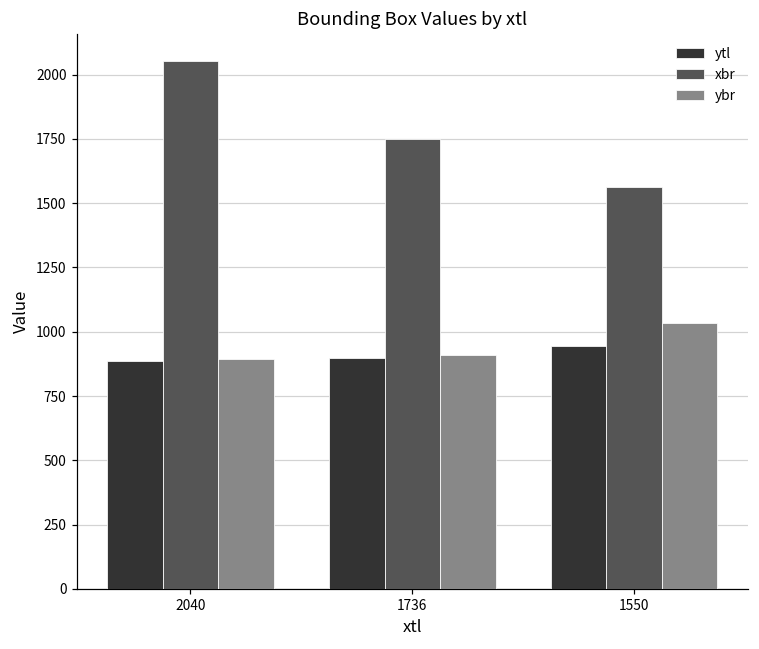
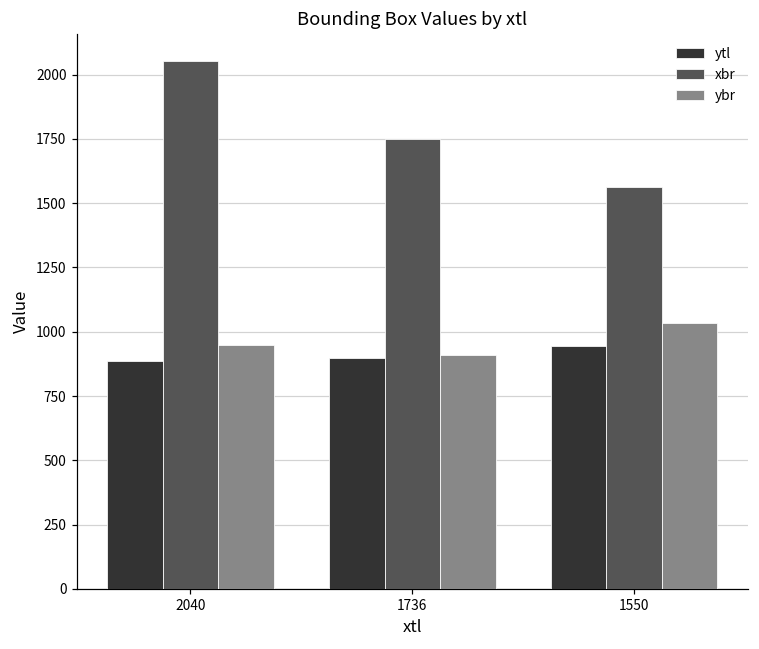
ybr, 2040: 900 -> 950
